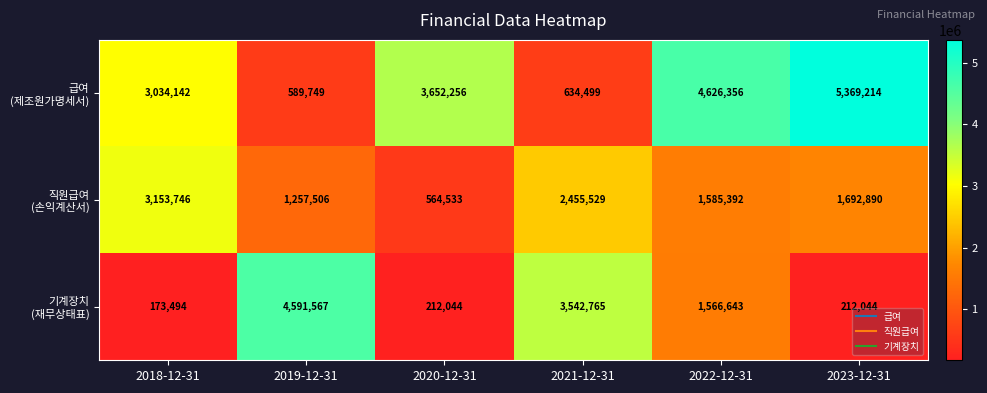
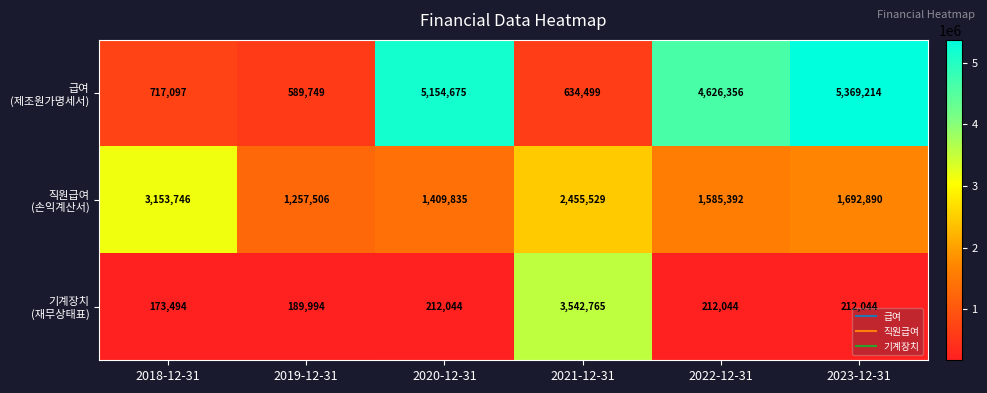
급여 (제조원가명세서), 2018-12-31: 3,034,142 -> 717,097
급여 (제조원가명세서), 2020-12-31: 3,652,256 -> 5,154,675
직원급여 (손익계산서), 2020-12-31: 564,533 -> 1,409,835
기계장치 (재무상태표), 2019-12-31: 4,591,567 -> 189,994
기계장치 (재무상태표), 2022-12-31: 1,566,643 -> 212,044
